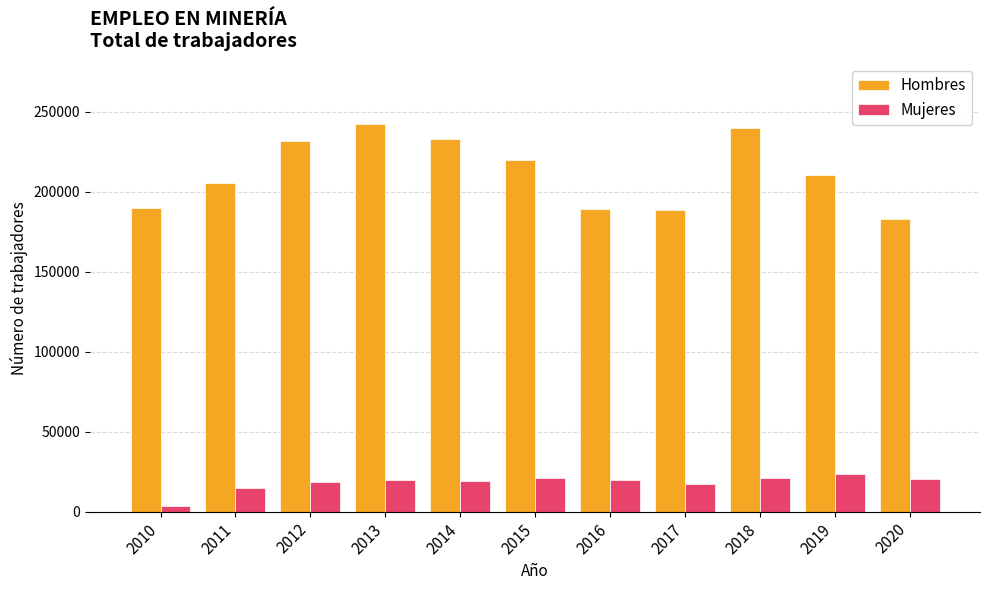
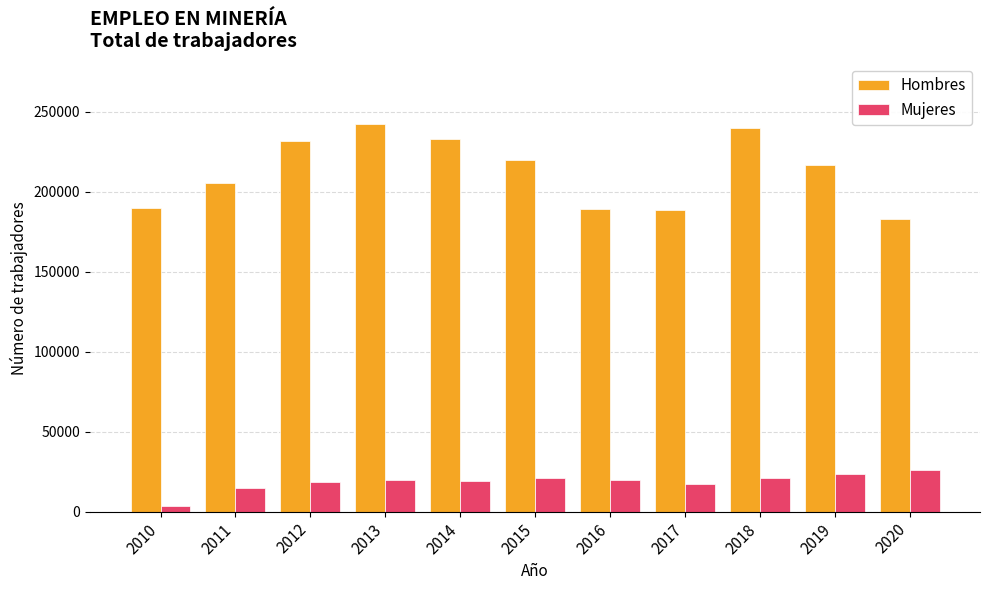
Hombres, 2019: 210000 -> 217000
Mujeres, 2020: 20000 -> 26000
